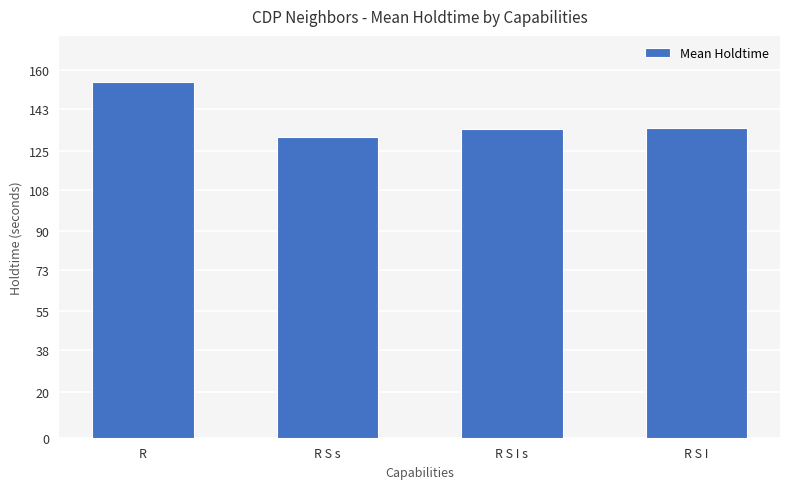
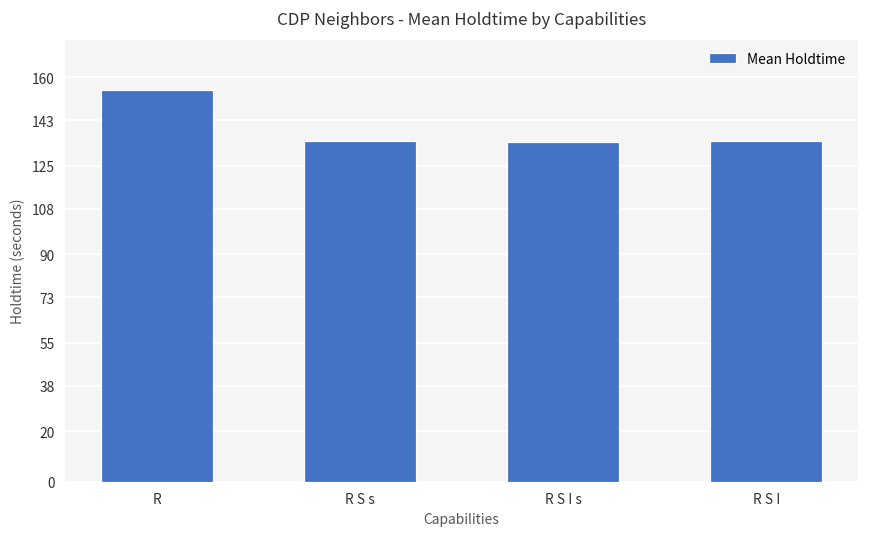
R S s: 131 -> 135
